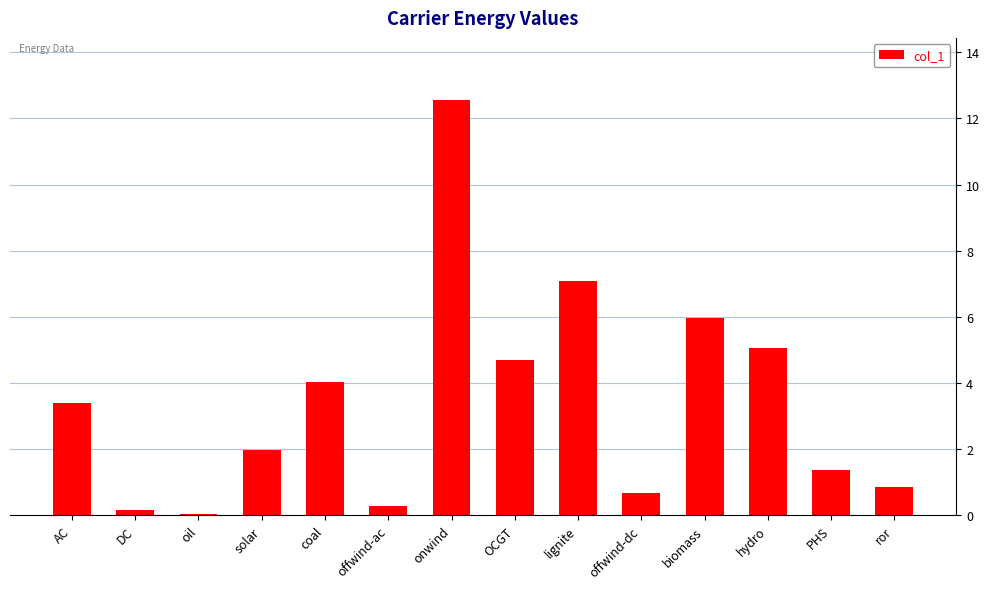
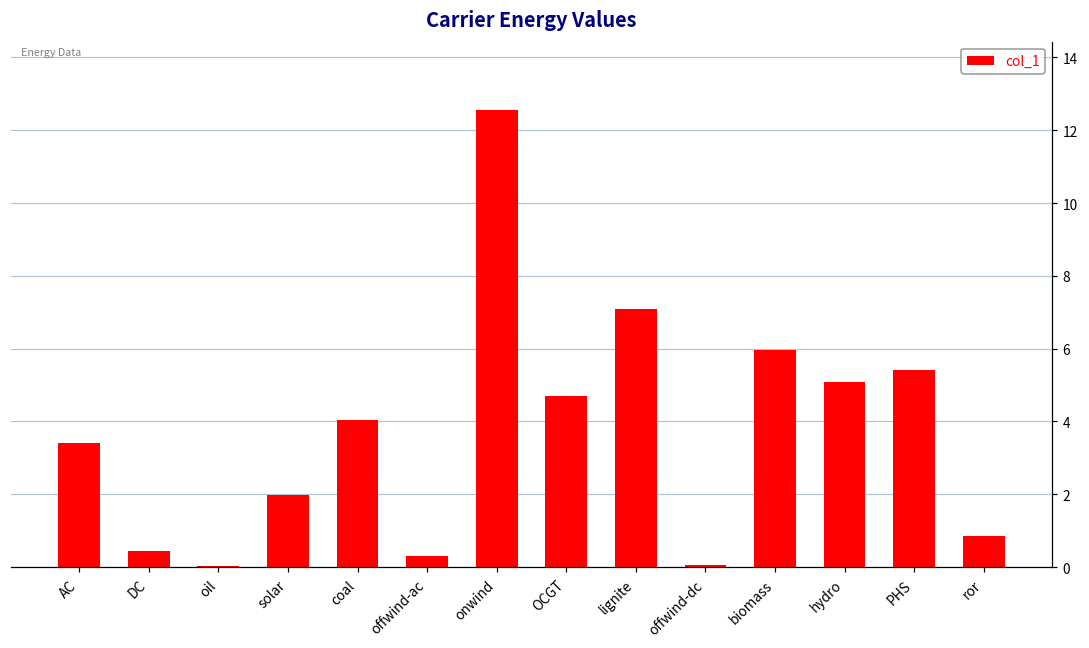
DC: 0.2 -> 0.4
offwind-dc: 0.7 -> 0.1
PHS: 1.4 -> 5.4
